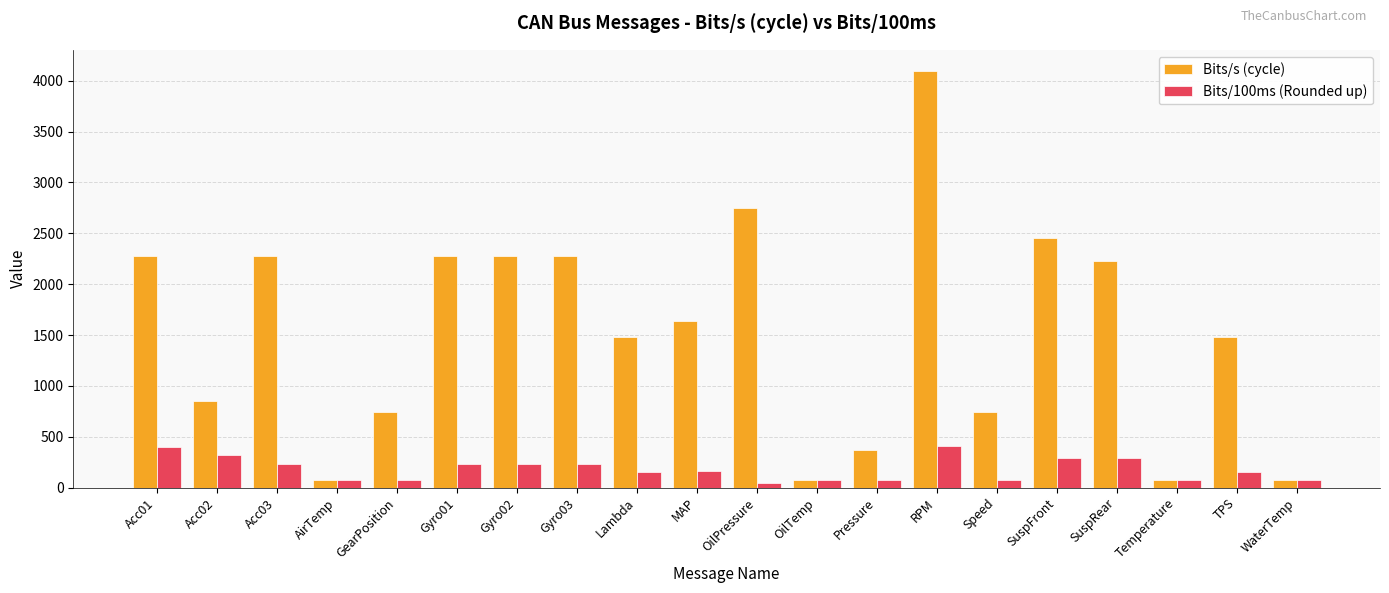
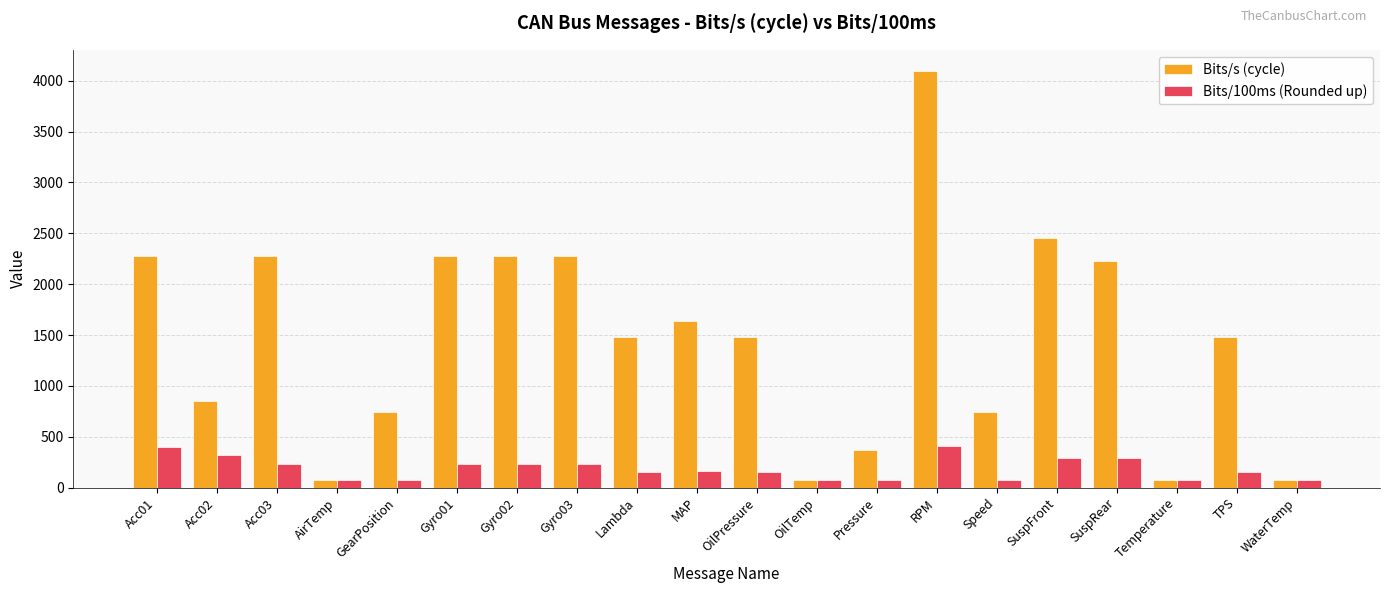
Bits/s (cycle), OilPressure: 2750 -> 1480
Bits/100ms (Rounded up), OilPressure: 40 -> 150
